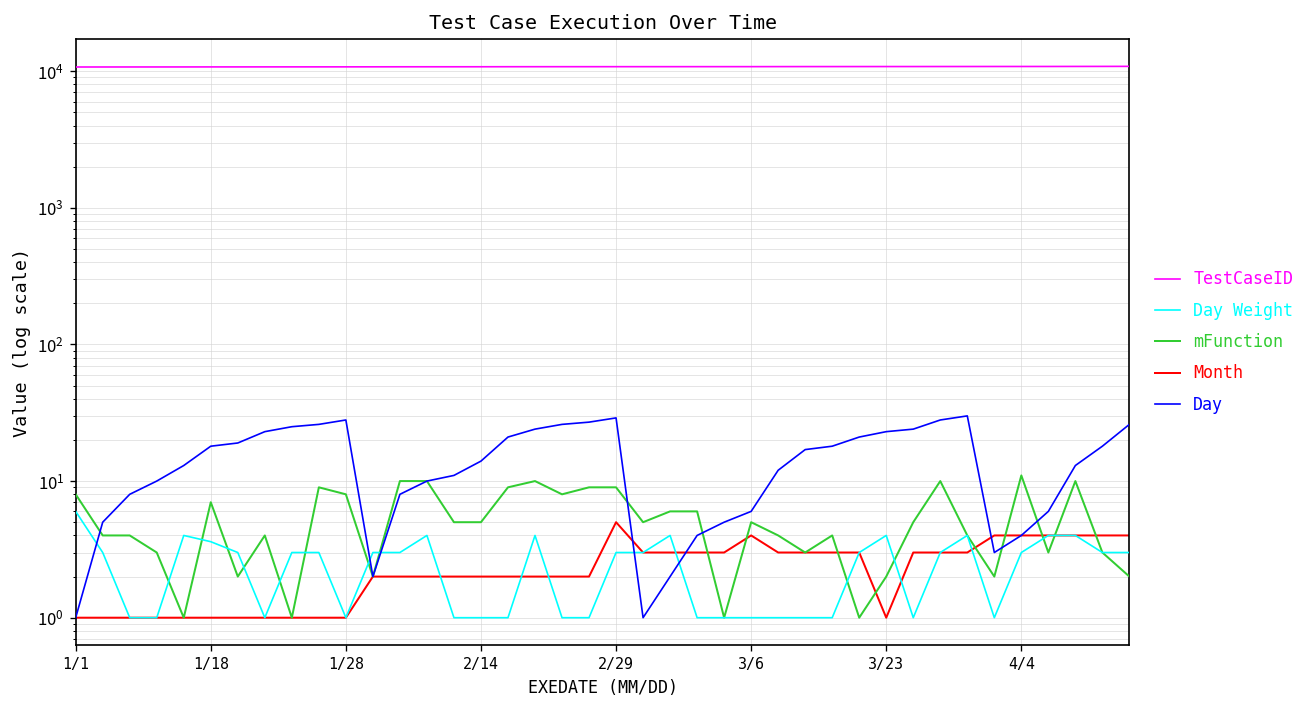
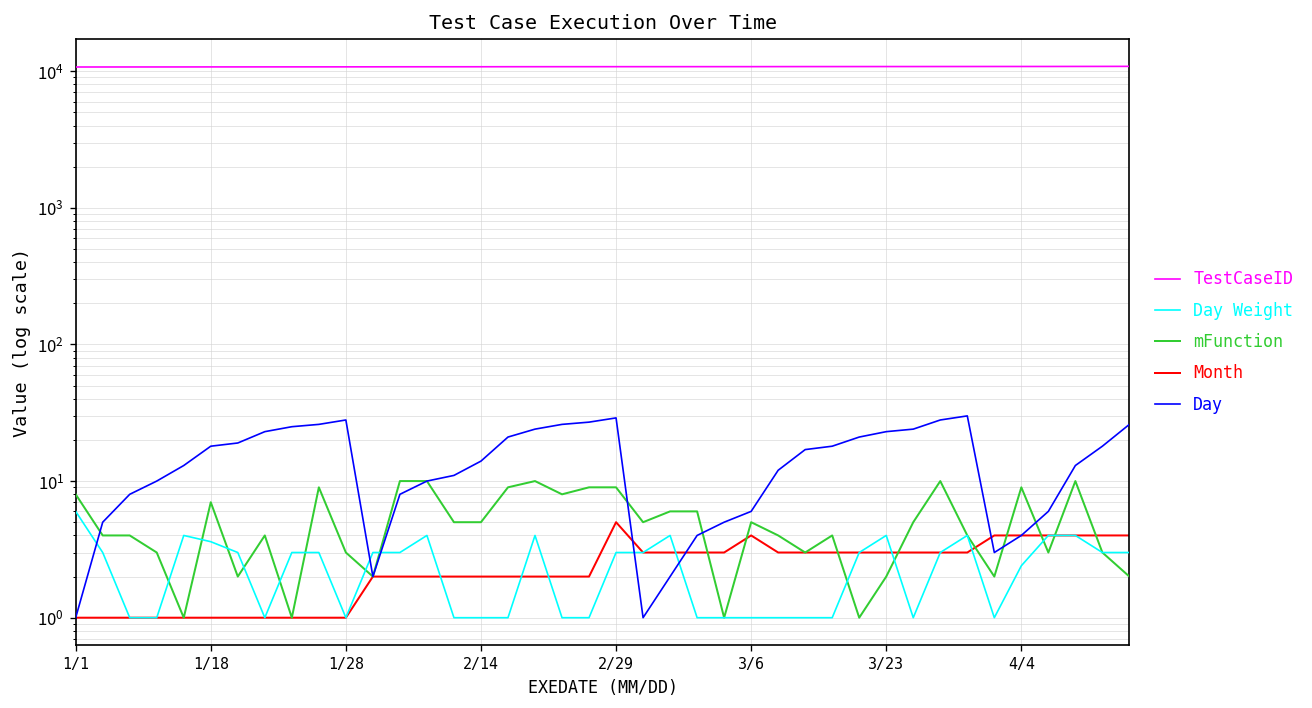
mFunction, 1/28: 8 -> 3
Month, 3/23: 1 -> 3
Day Weight, 4/4: 3.0 -> 2.4
mFunction, 4/4: 11 -> 9
